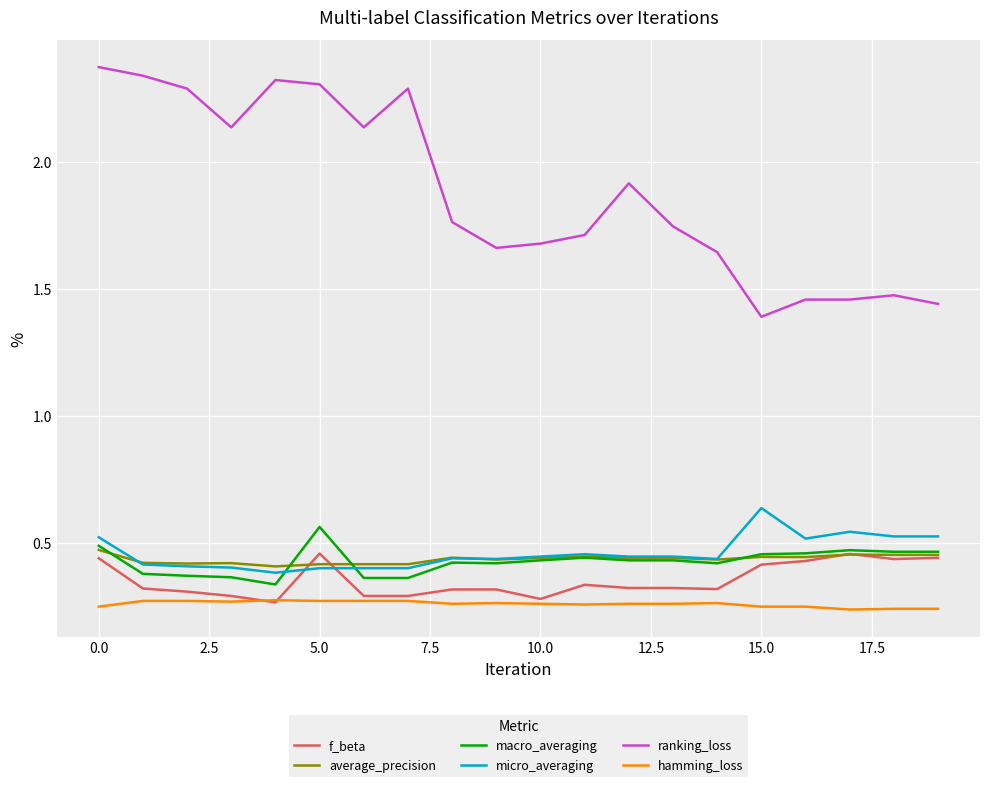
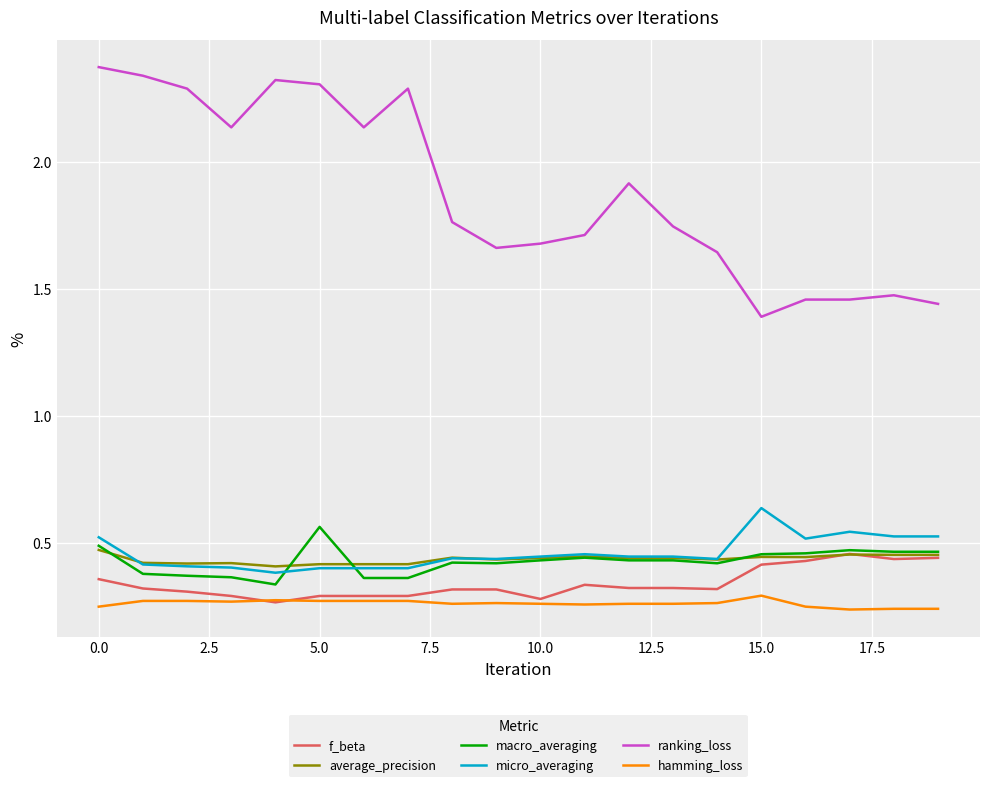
f_beta, 0.0: 0.44 -> 0.36
f_beta, 5.0: 0.46 -> 0.29
hamming_loss, 15.0: 0.25 -> 0.29
